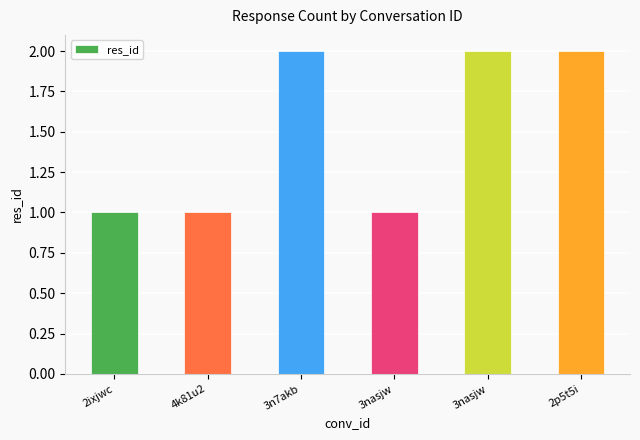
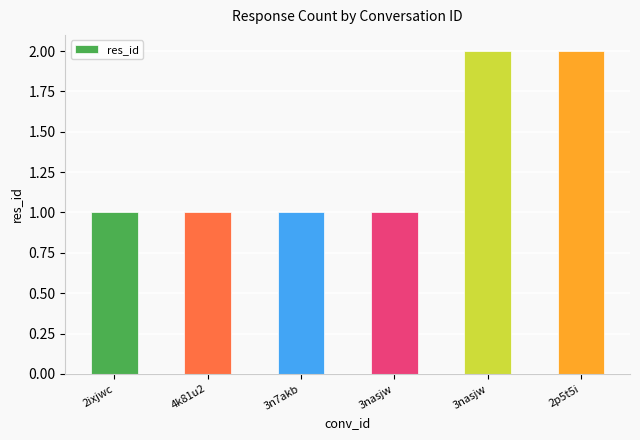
3n7akb: 2 -> 1
